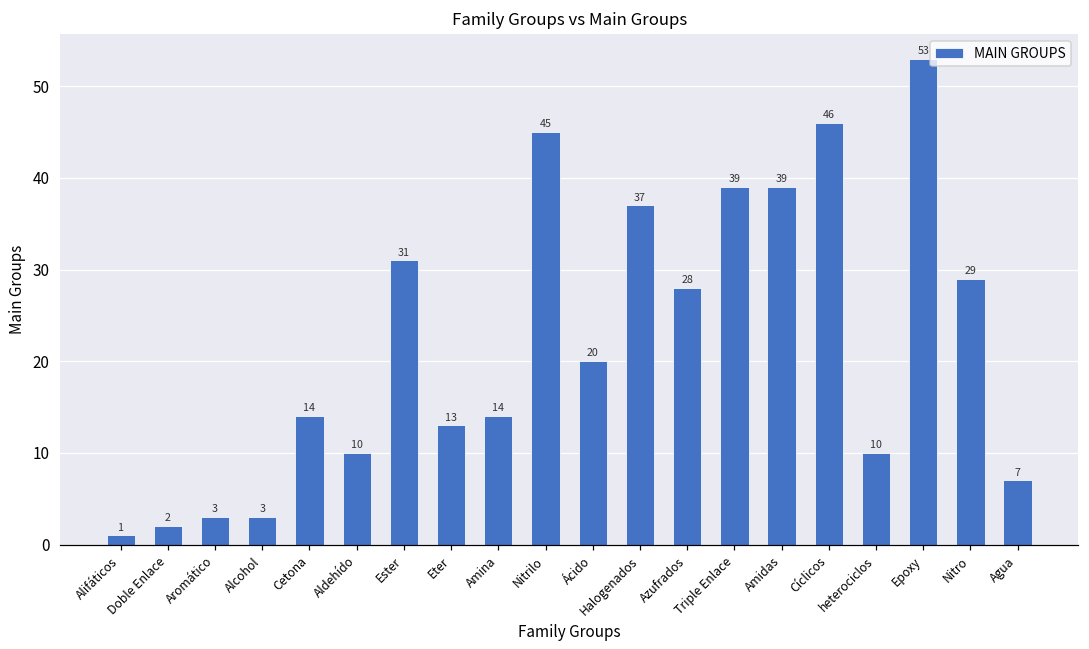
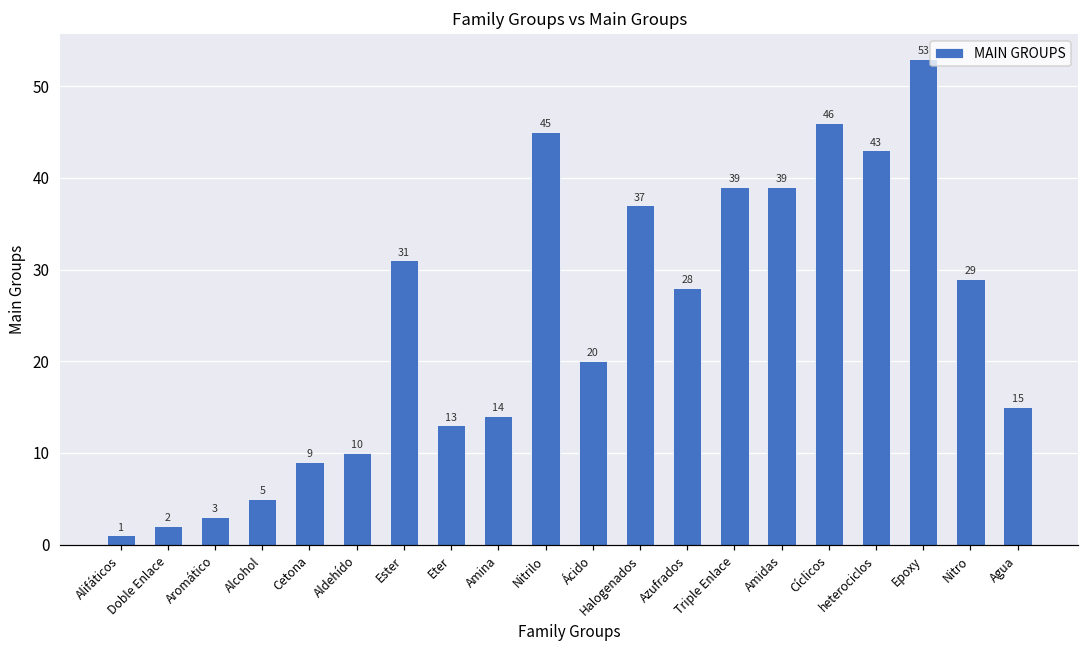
Alcohol: 3 -> 5
Cetona: 14 -> 9
heterociclos: 10 -> 43
Agua: 7 -> 15
